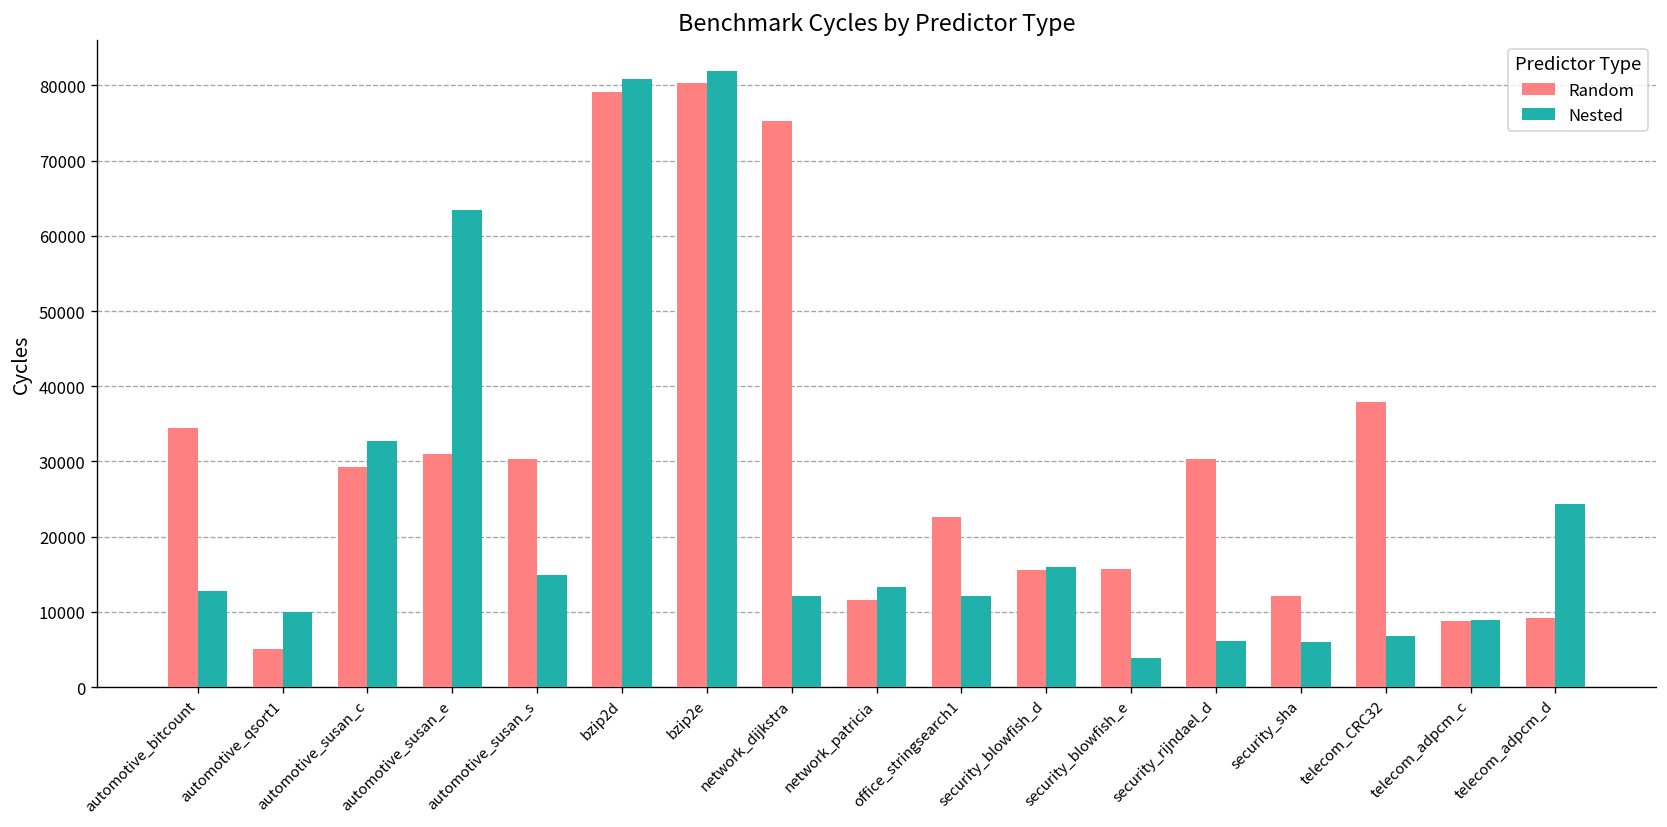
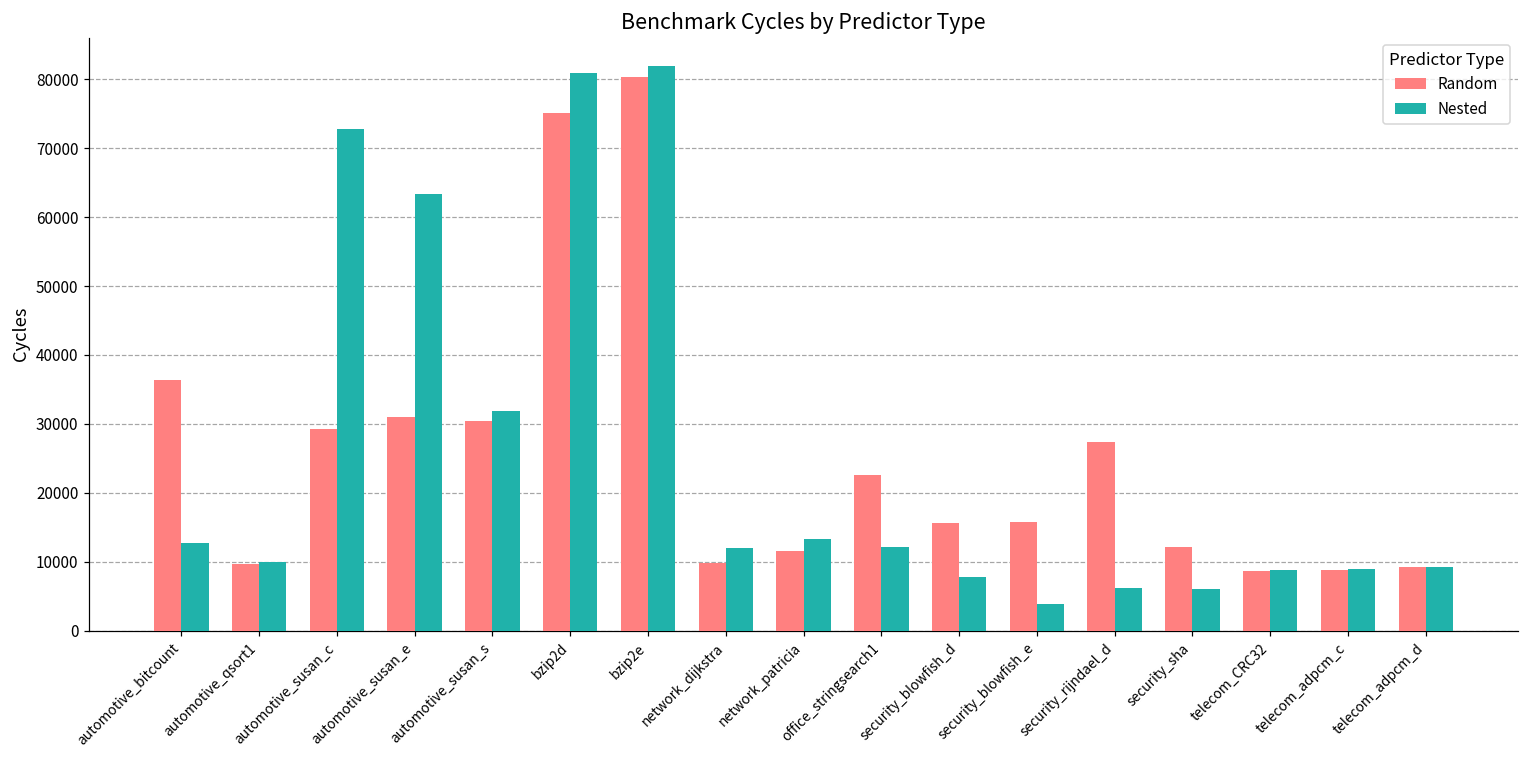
Random, automotive_bitcount: 34000 -> 36000
Random, automotive_qsort1: 5000 -> 10000
Nested, automotive_susan_c: 33000 -> 73000
Nested, automotive_susan_s: 15000 -> 32000
Random, bzip2d: 79000 -> 75000
Random, network_dijkstra: 75000 -> 10000
Nested, security_blowfish_d: 16000 -> 8000
Random, security_rijndael_d: 30000 -> 27000
Random, telecom_CRC32: 38000 -> 9000
Nested, telecom_CRC32: 7000 -> 9000
Nested, telecom_adpcm_d: 24000 -> 9000
